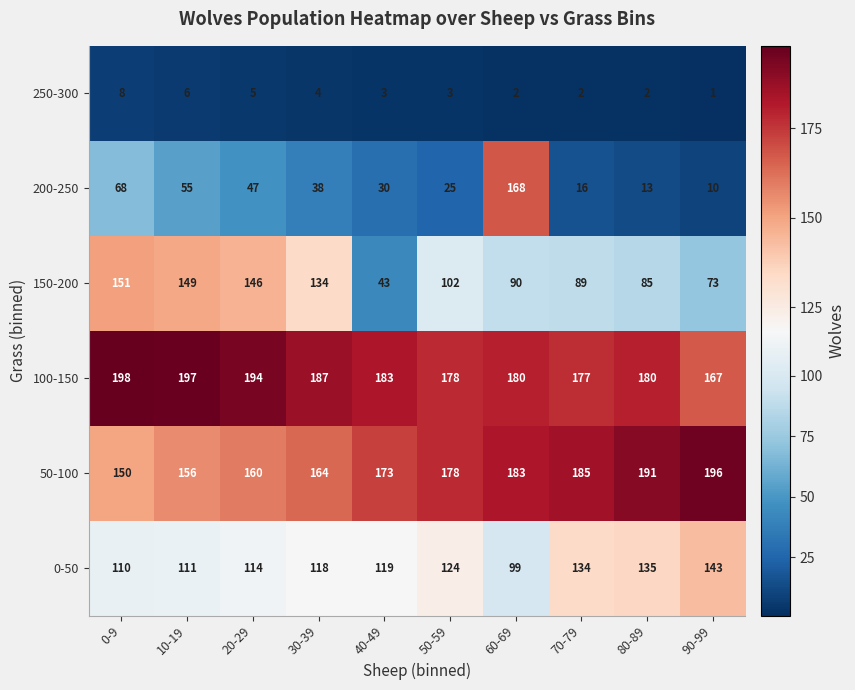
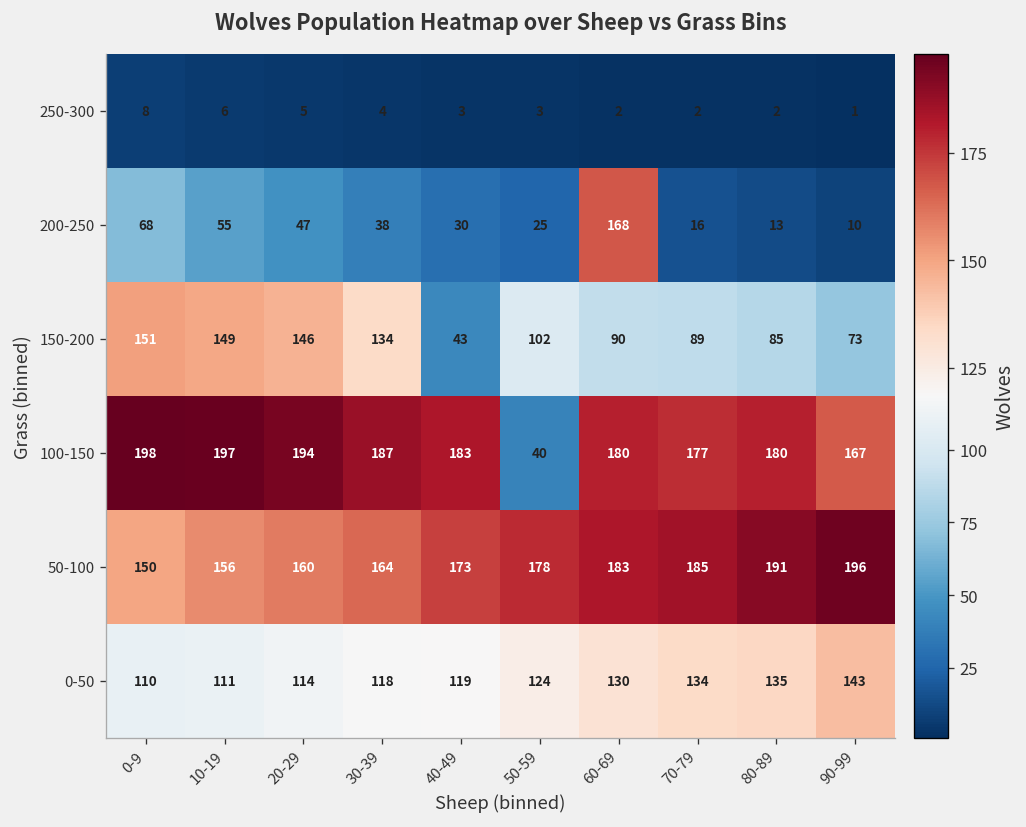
100-150, 50-59: 178 -> 40
0-50, 60-69: 99 -> 130
